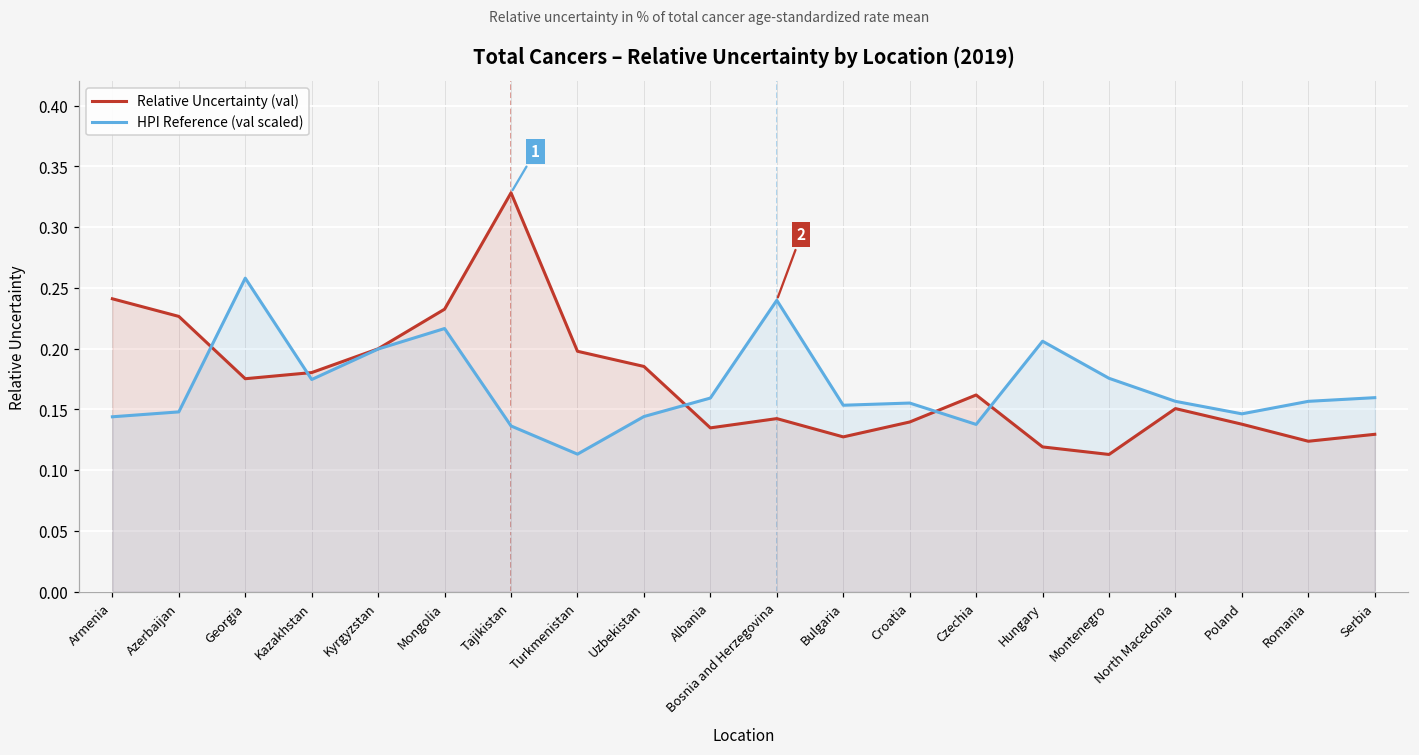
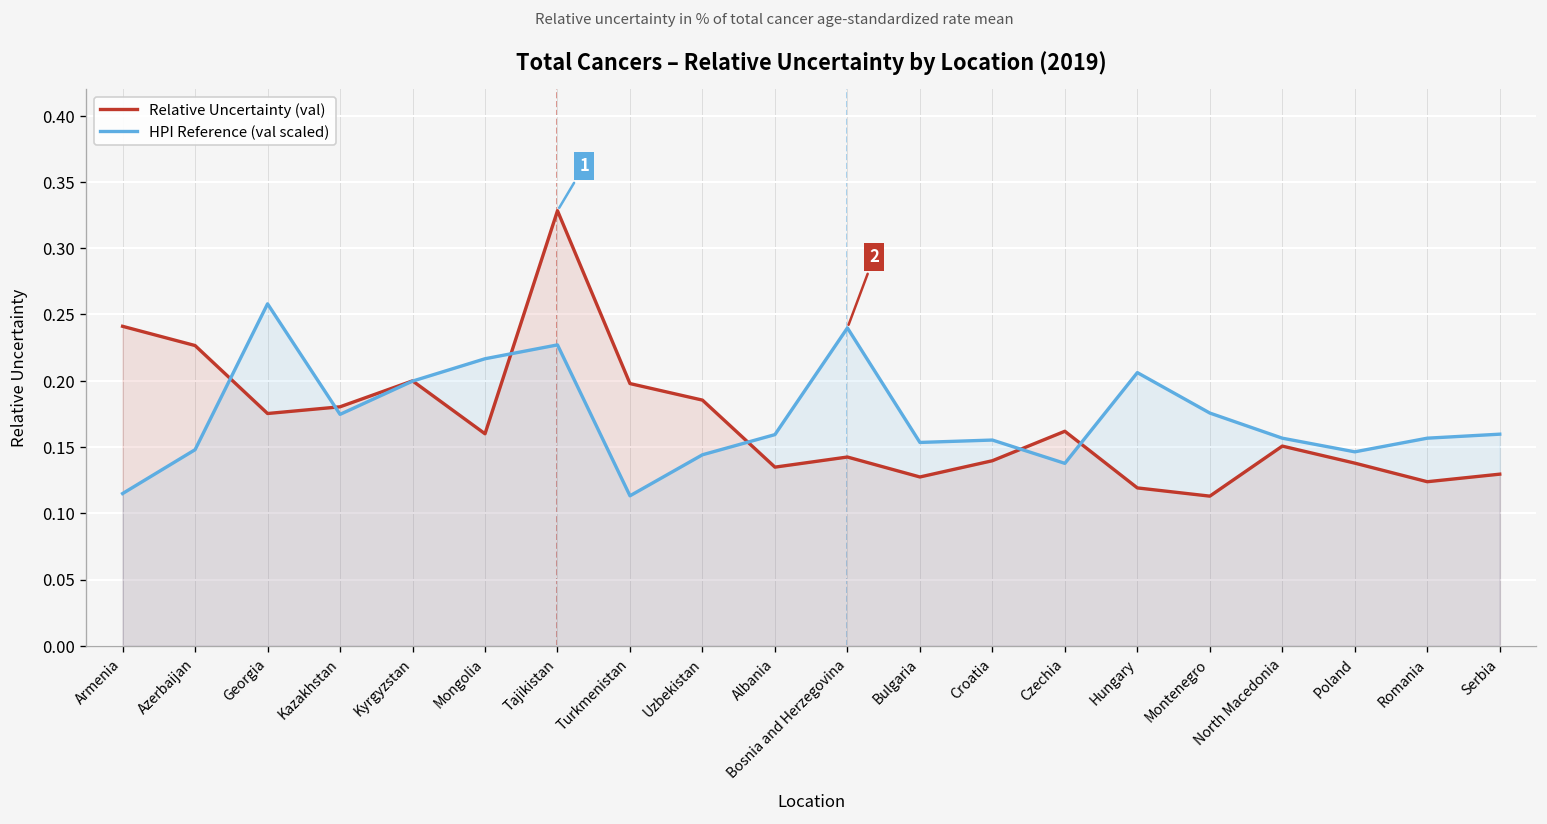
HPI Reference (val scaled), Armenia: 0.144 -> 0.115
Relative Uncertainty (val), Mongolia: 0.232 -> 0.160
HPI Reference (val scaled), Tajikistan: 0.136 -> 0.227
